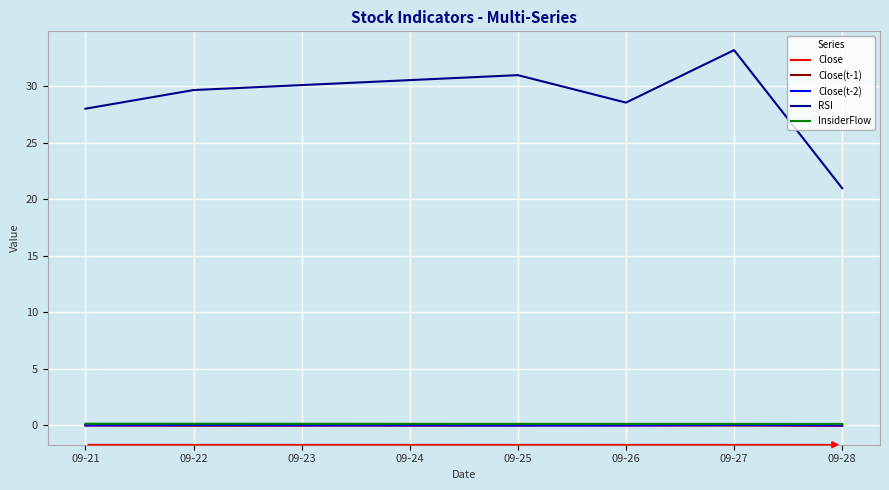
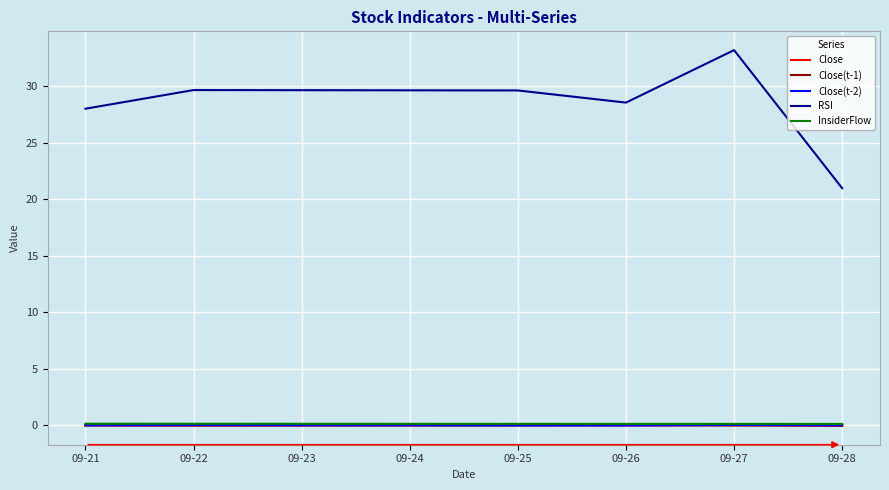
RSI, 09-25: 31.0 -> 29.6
